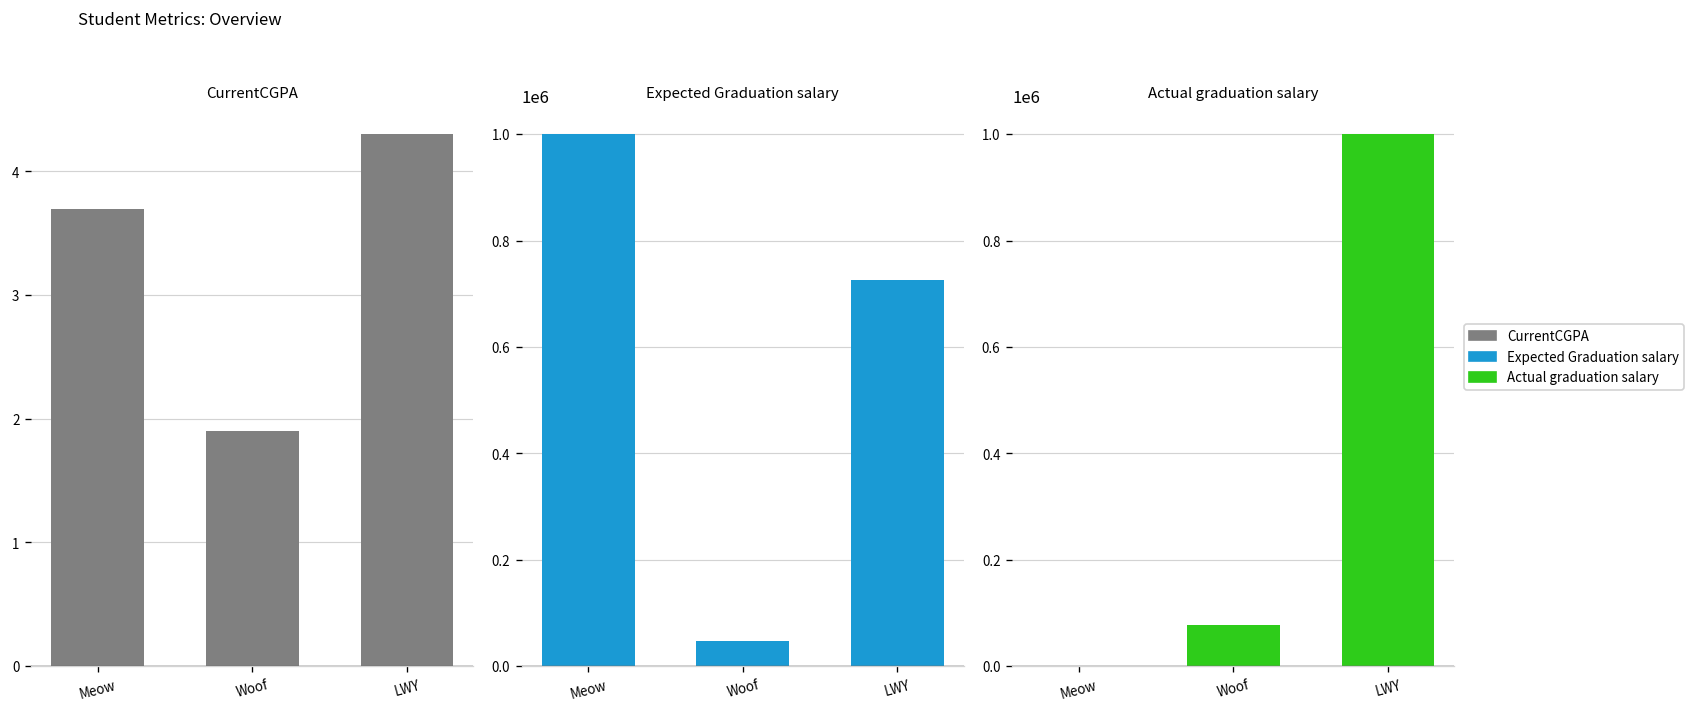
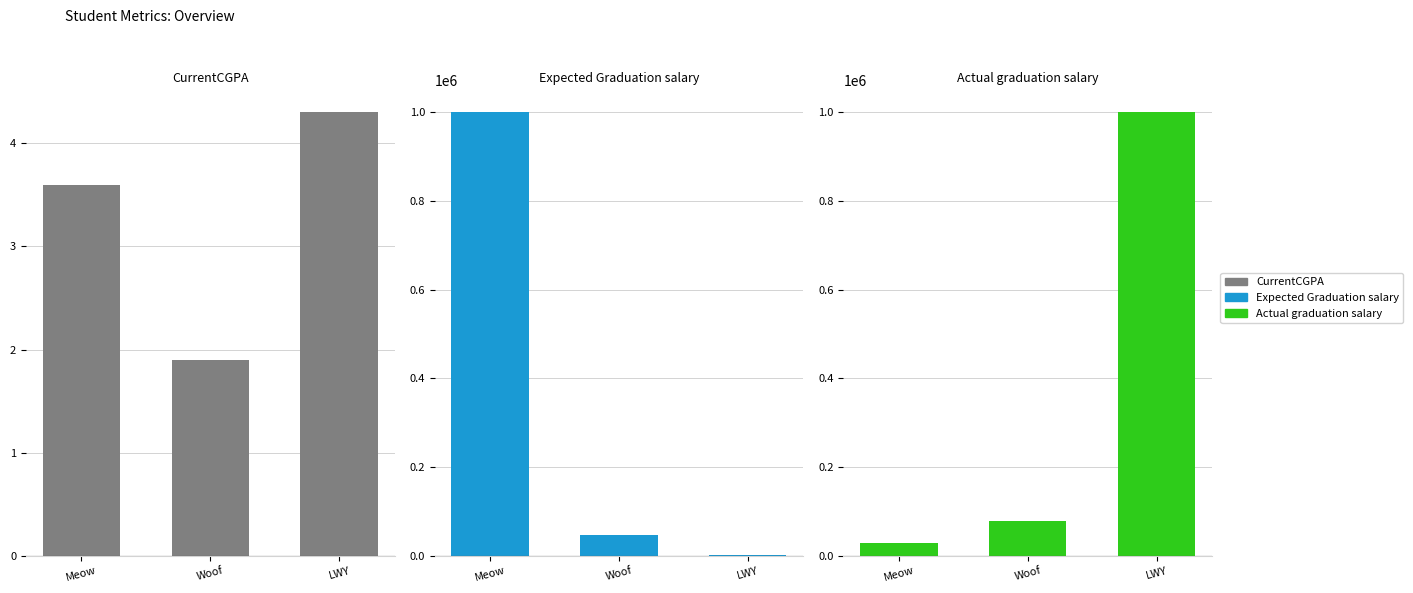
CurrentCGPA, Meow: 3.7 -> 3.6
Expected Graduation salary, LWY: 730000 -> 0
Actual graduation salary, Meow: 0 -> 30000
